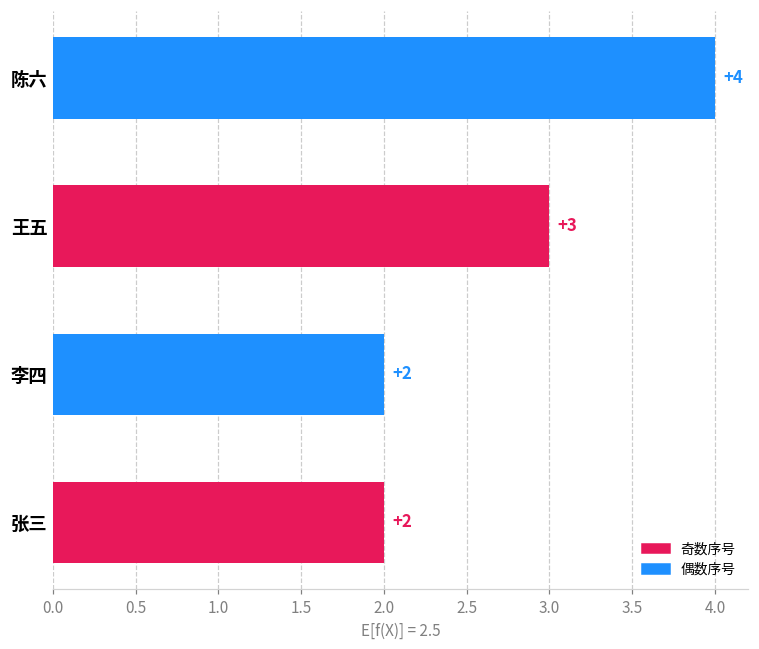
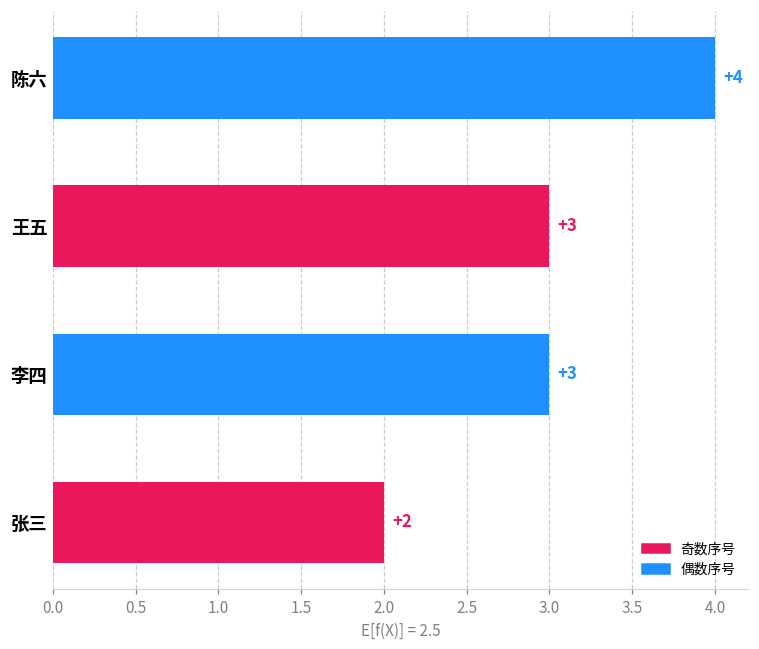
李四: +2 -> +3
